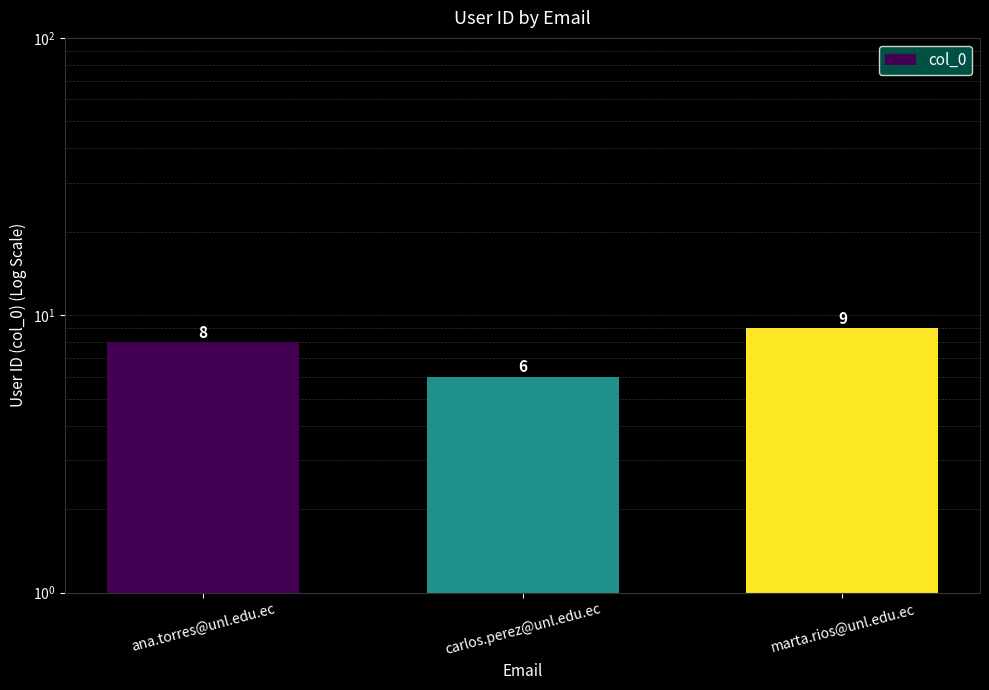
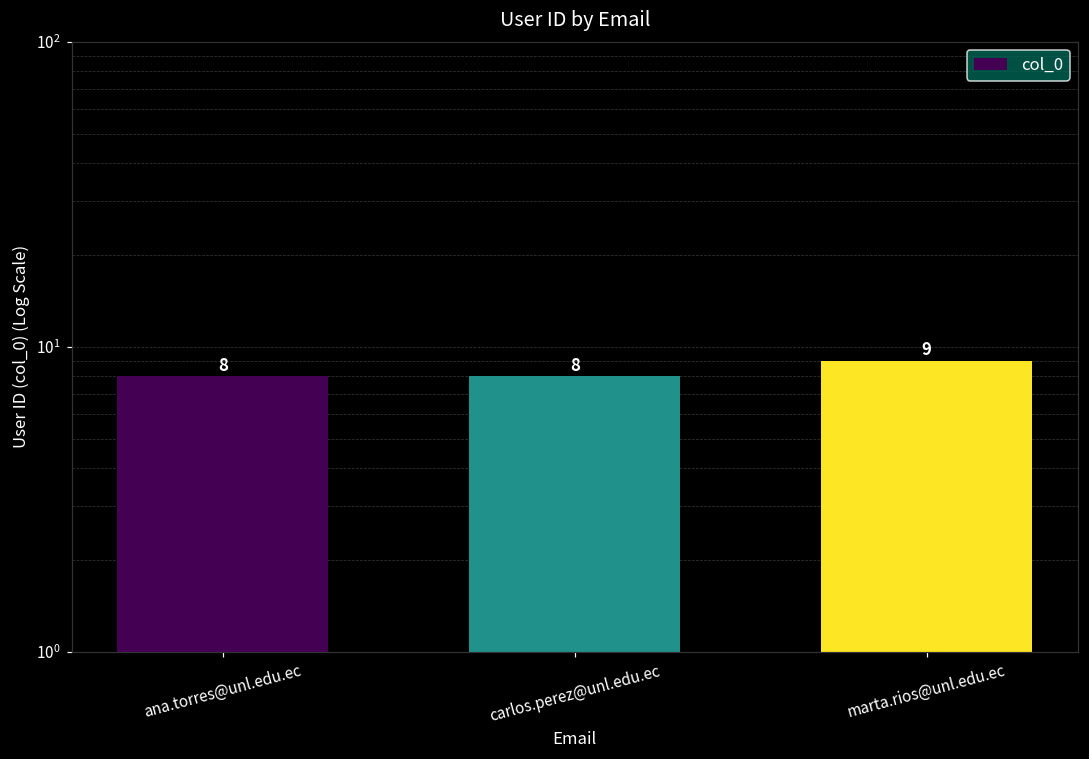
carlos.perez@unl.edu.ec: 6 -> 8
